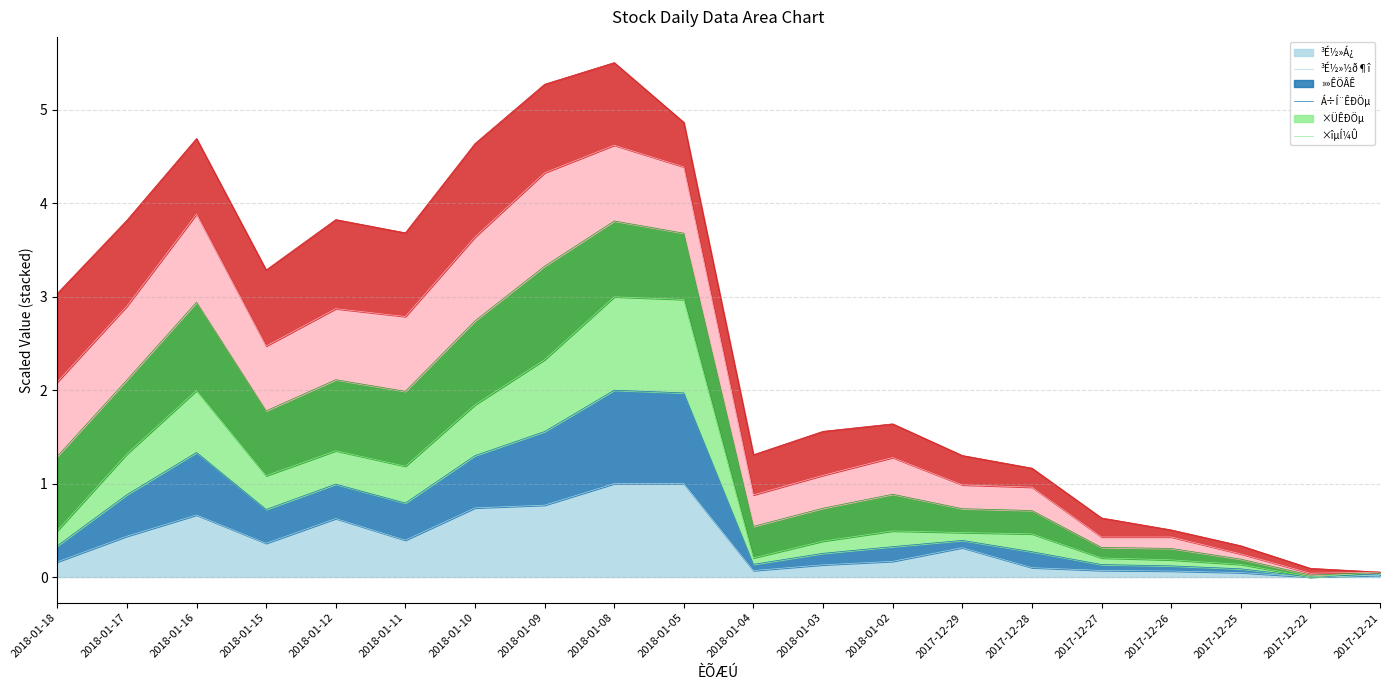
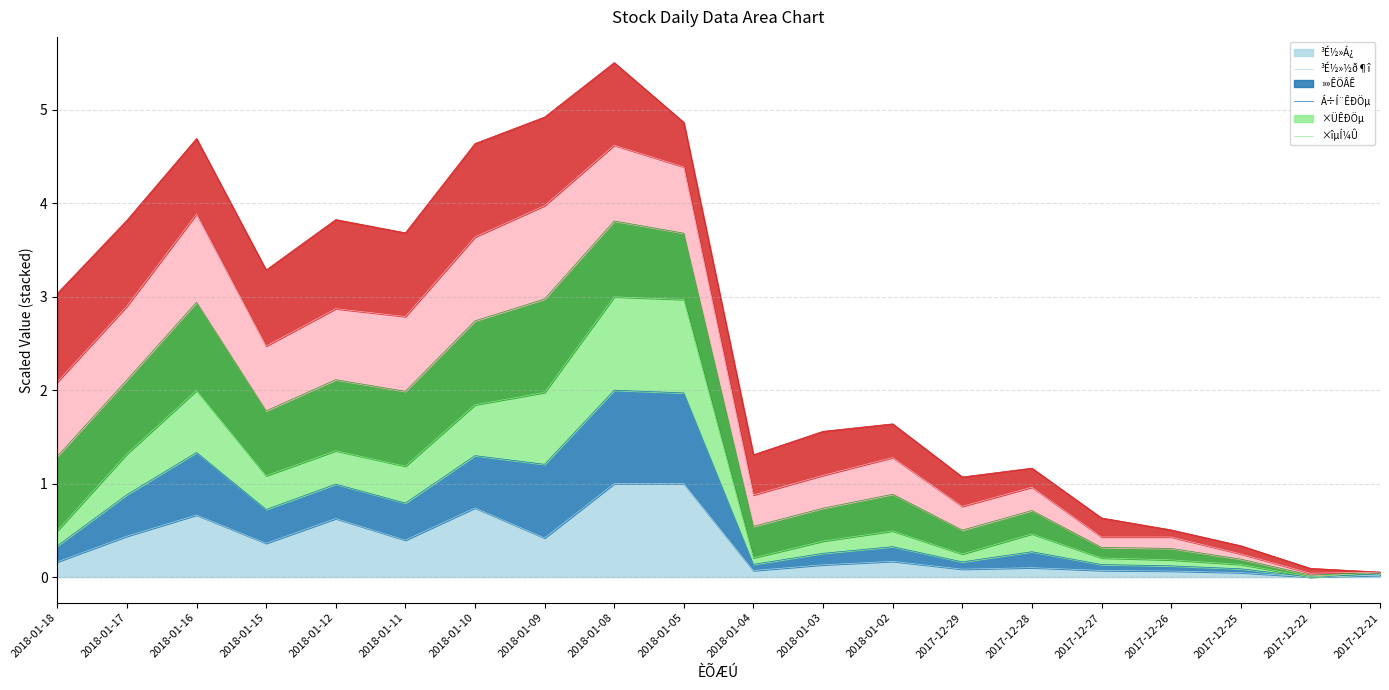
³É½»Á¿, 2018-01-09: 0.8 -> 0.4
³É½»Á¿, 2017-12-29: 0.3 -> 0.1
